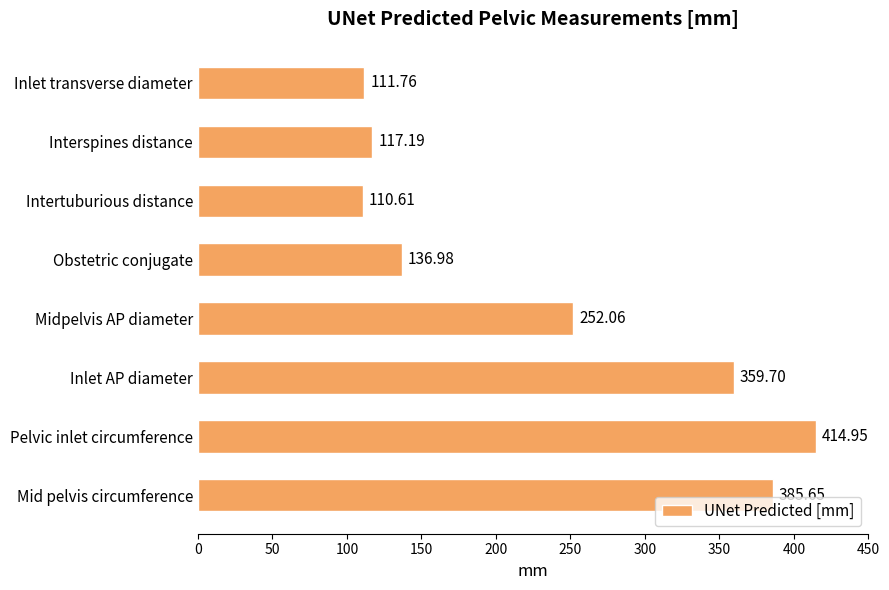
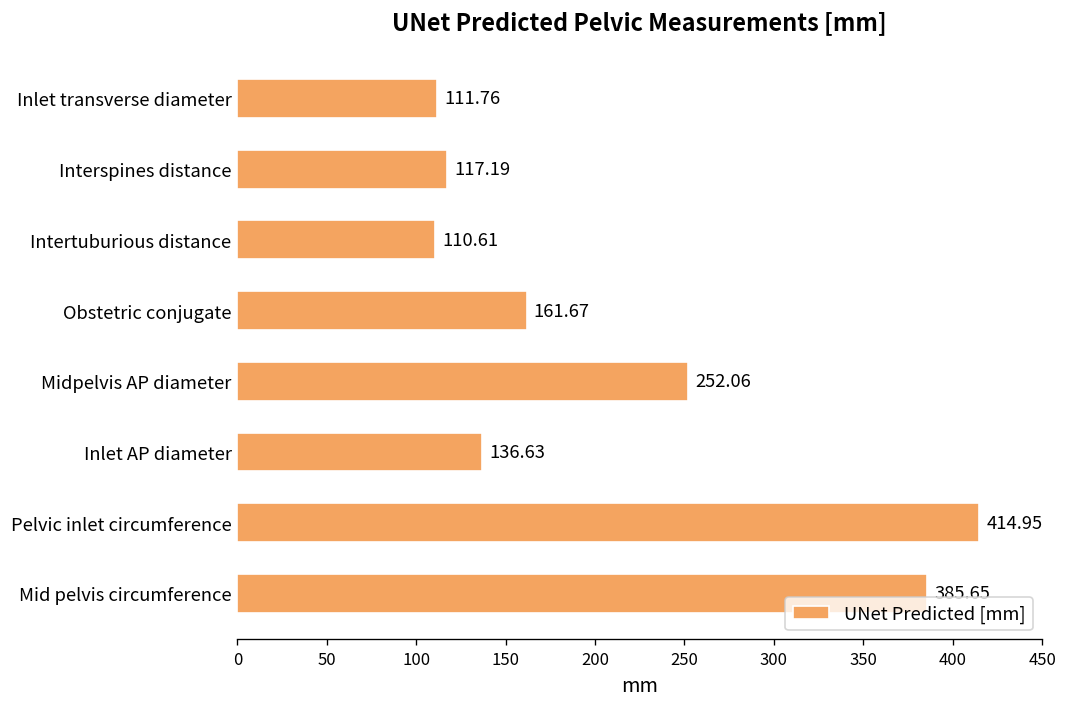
Obstetric conjugate: 136.98 -> 161.67
Inlet AP diameter: 359.70 -> 136.63
